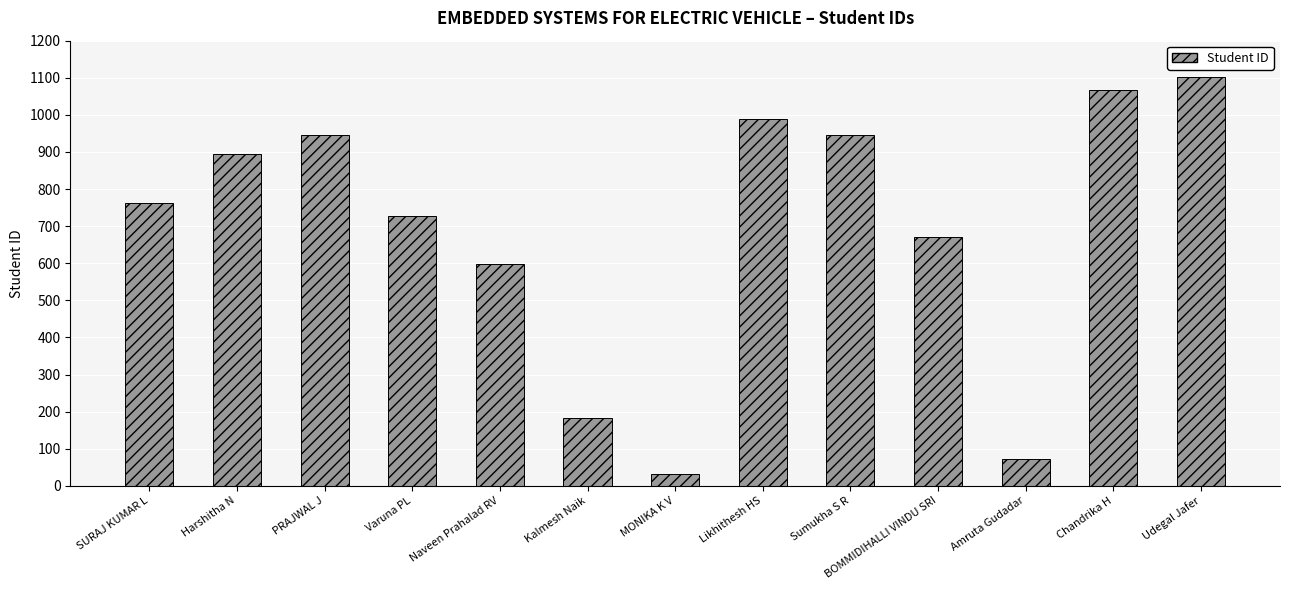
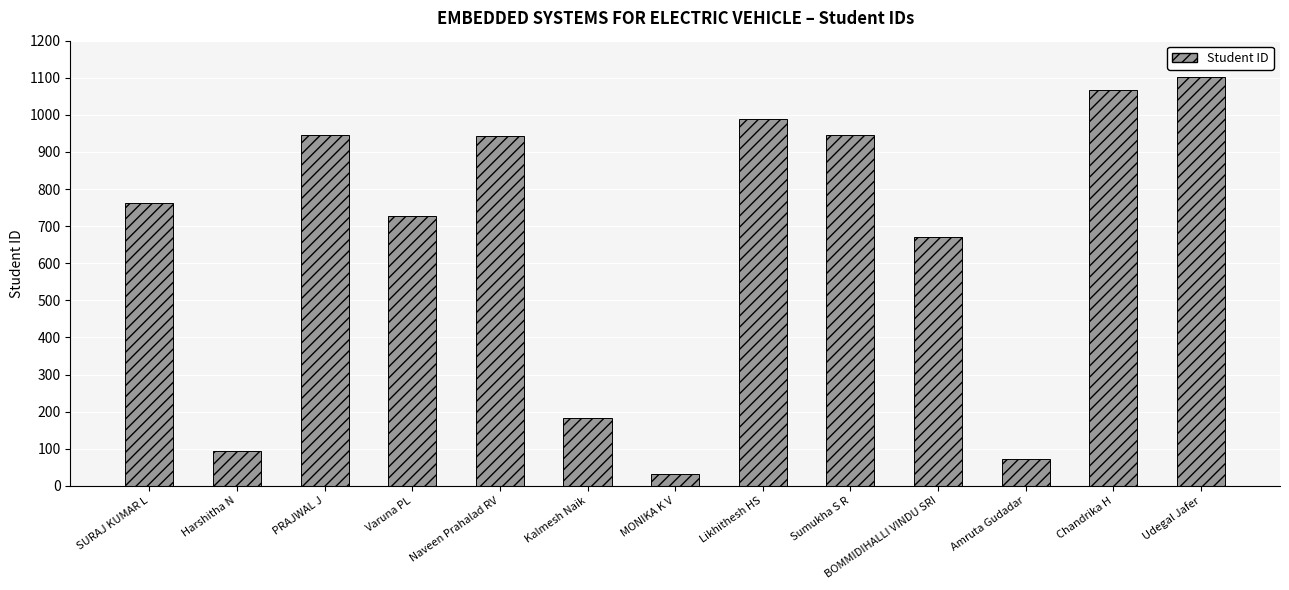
Harshitha N: 900 -> 90
Naveen Prahalad RV: 600 -> 940
